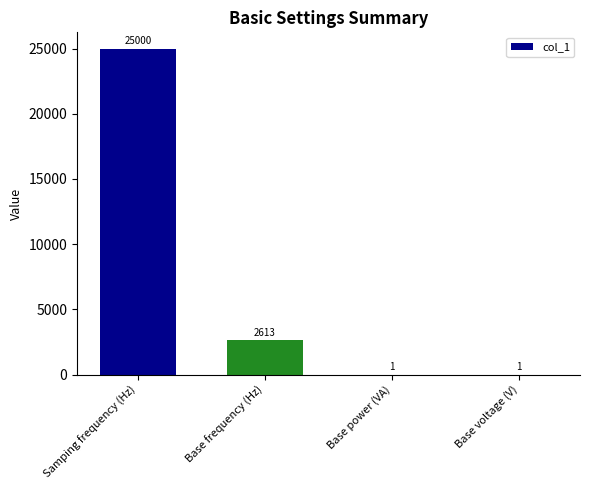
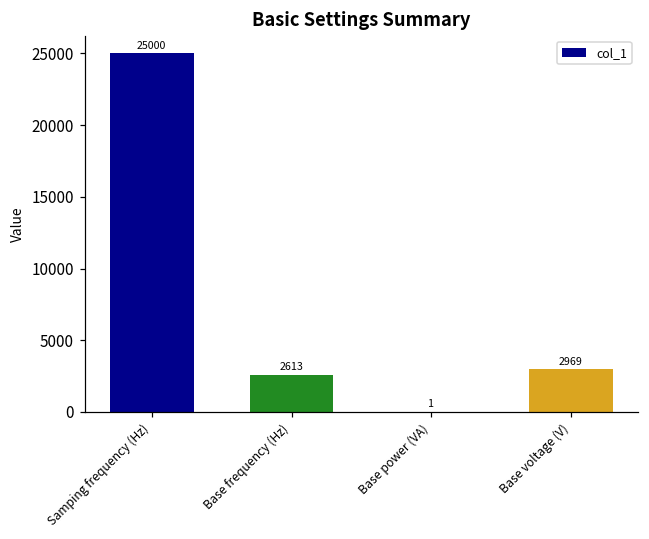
Base voltage (V): 1 -> 2969
